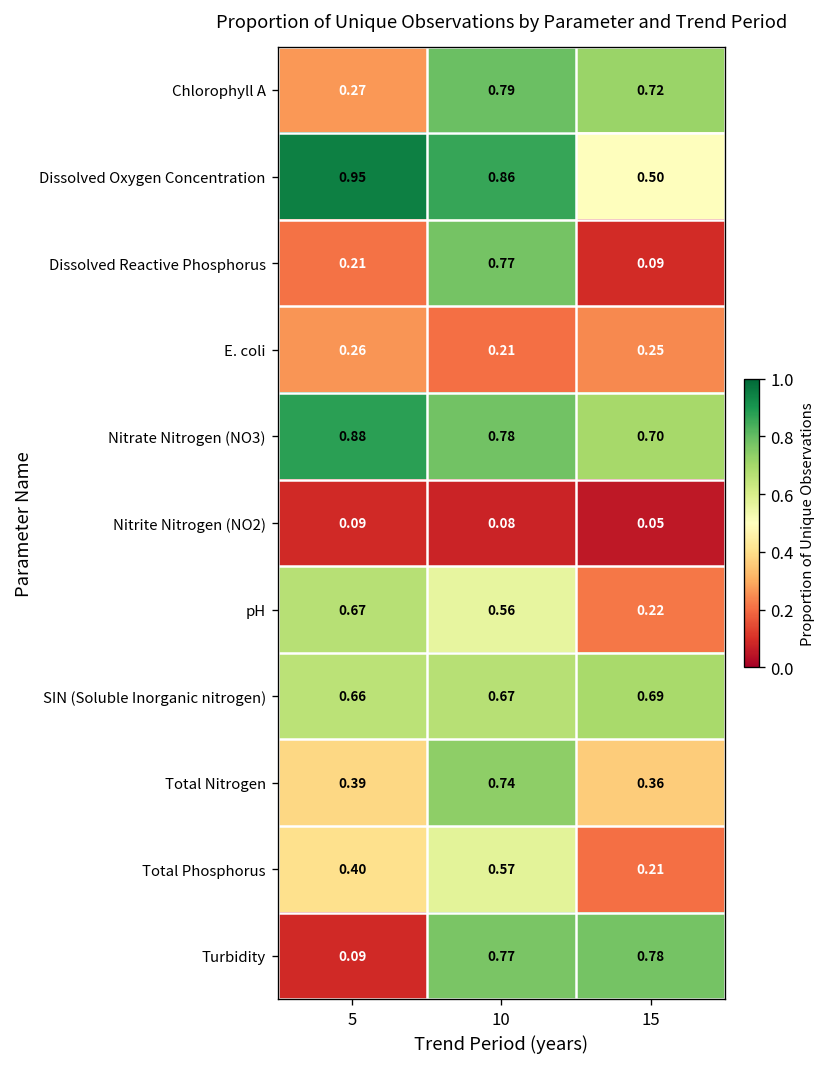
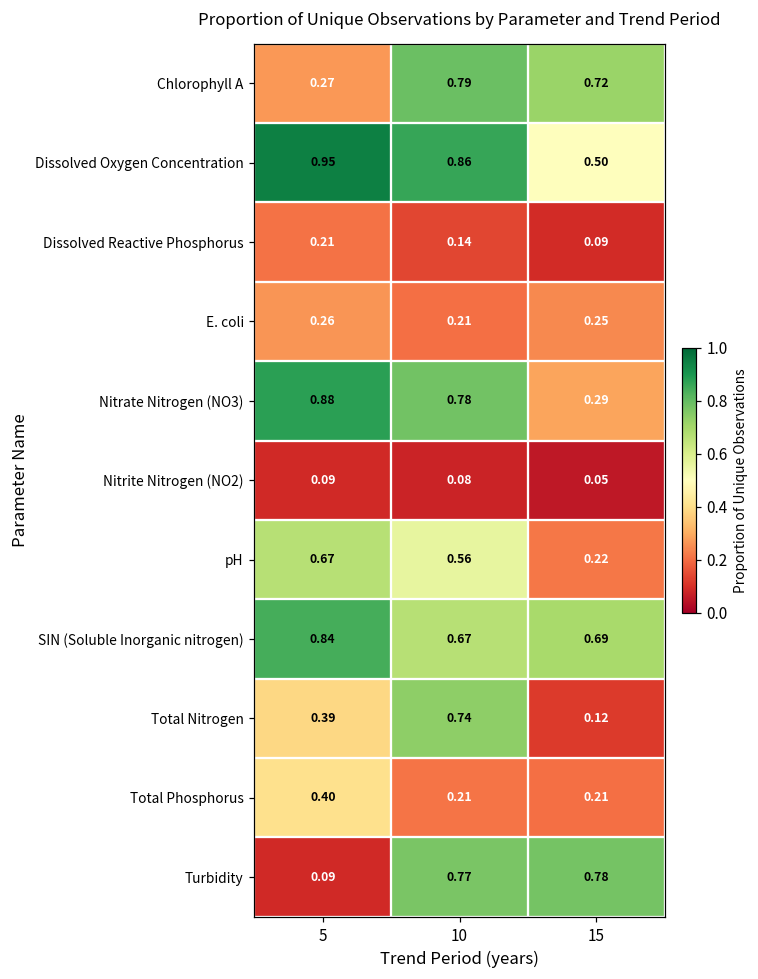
Dissolved Reactive Phosphorus, 10: 0.77 -> 0.14
Nitrate Nitrogen (NO3), 15: 0.70 -> 0.29
SIN (Soluble Inorganic nitrogen), 5: 0.66 -> 0.84
Total Nitrogen, 15: 0.36 -> 0.12
Total Phosphorus, 10: 0.57 -> 0.21
